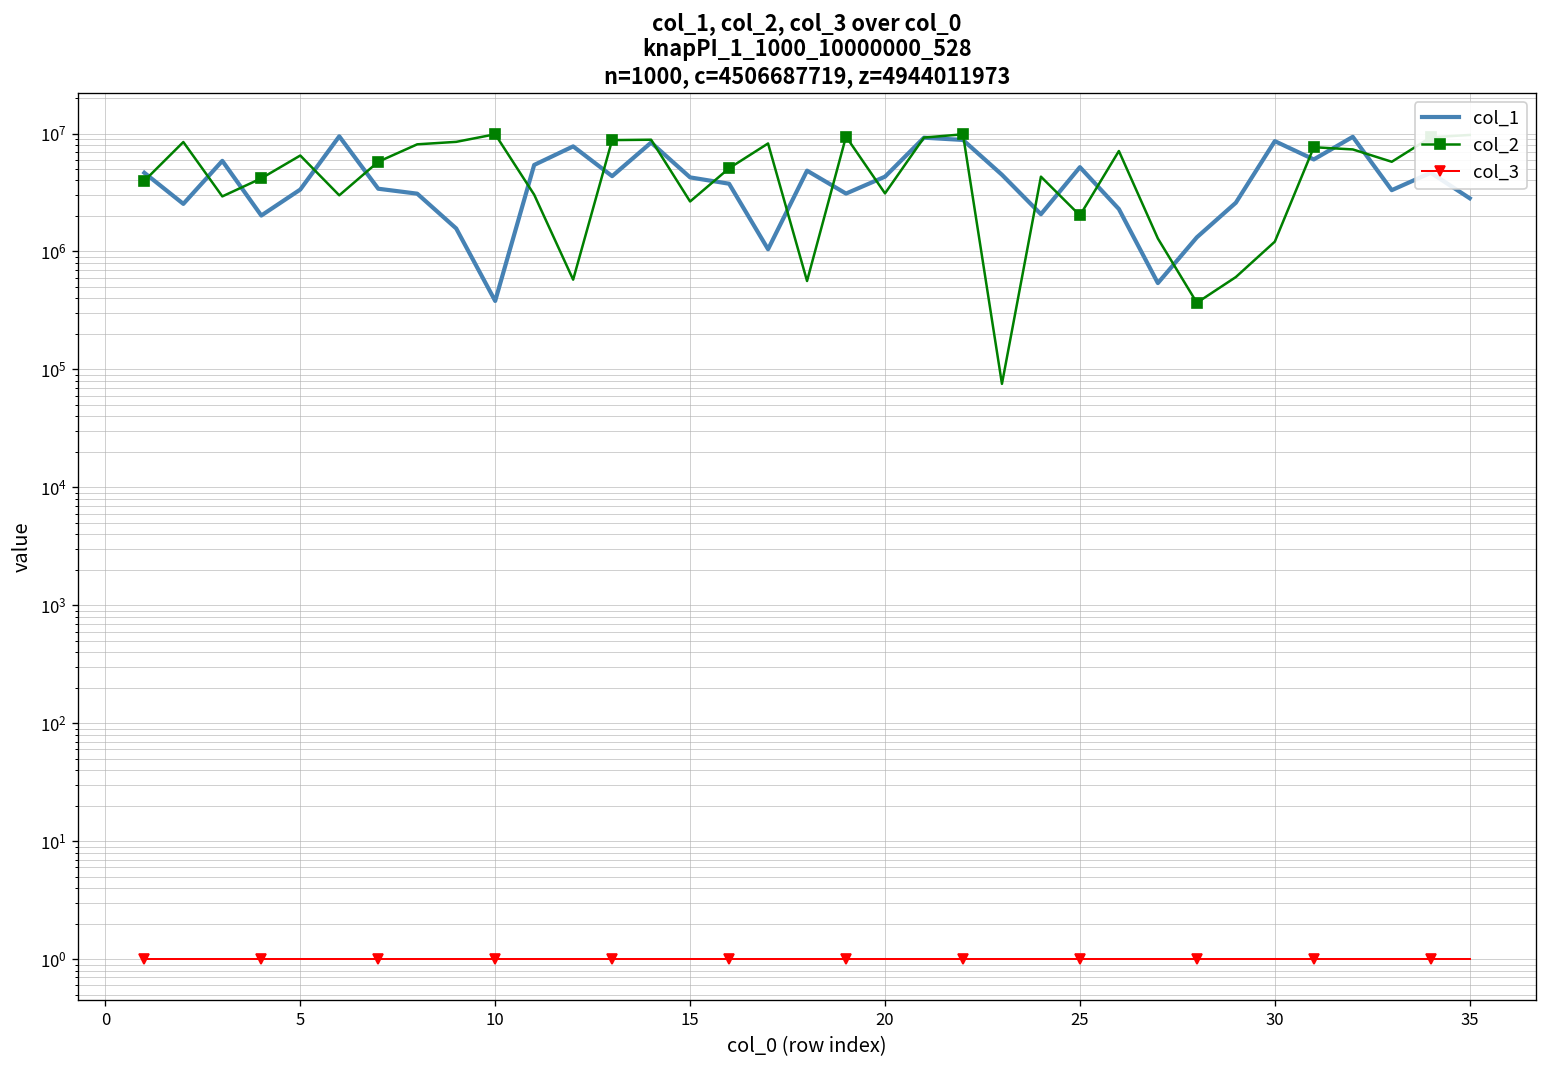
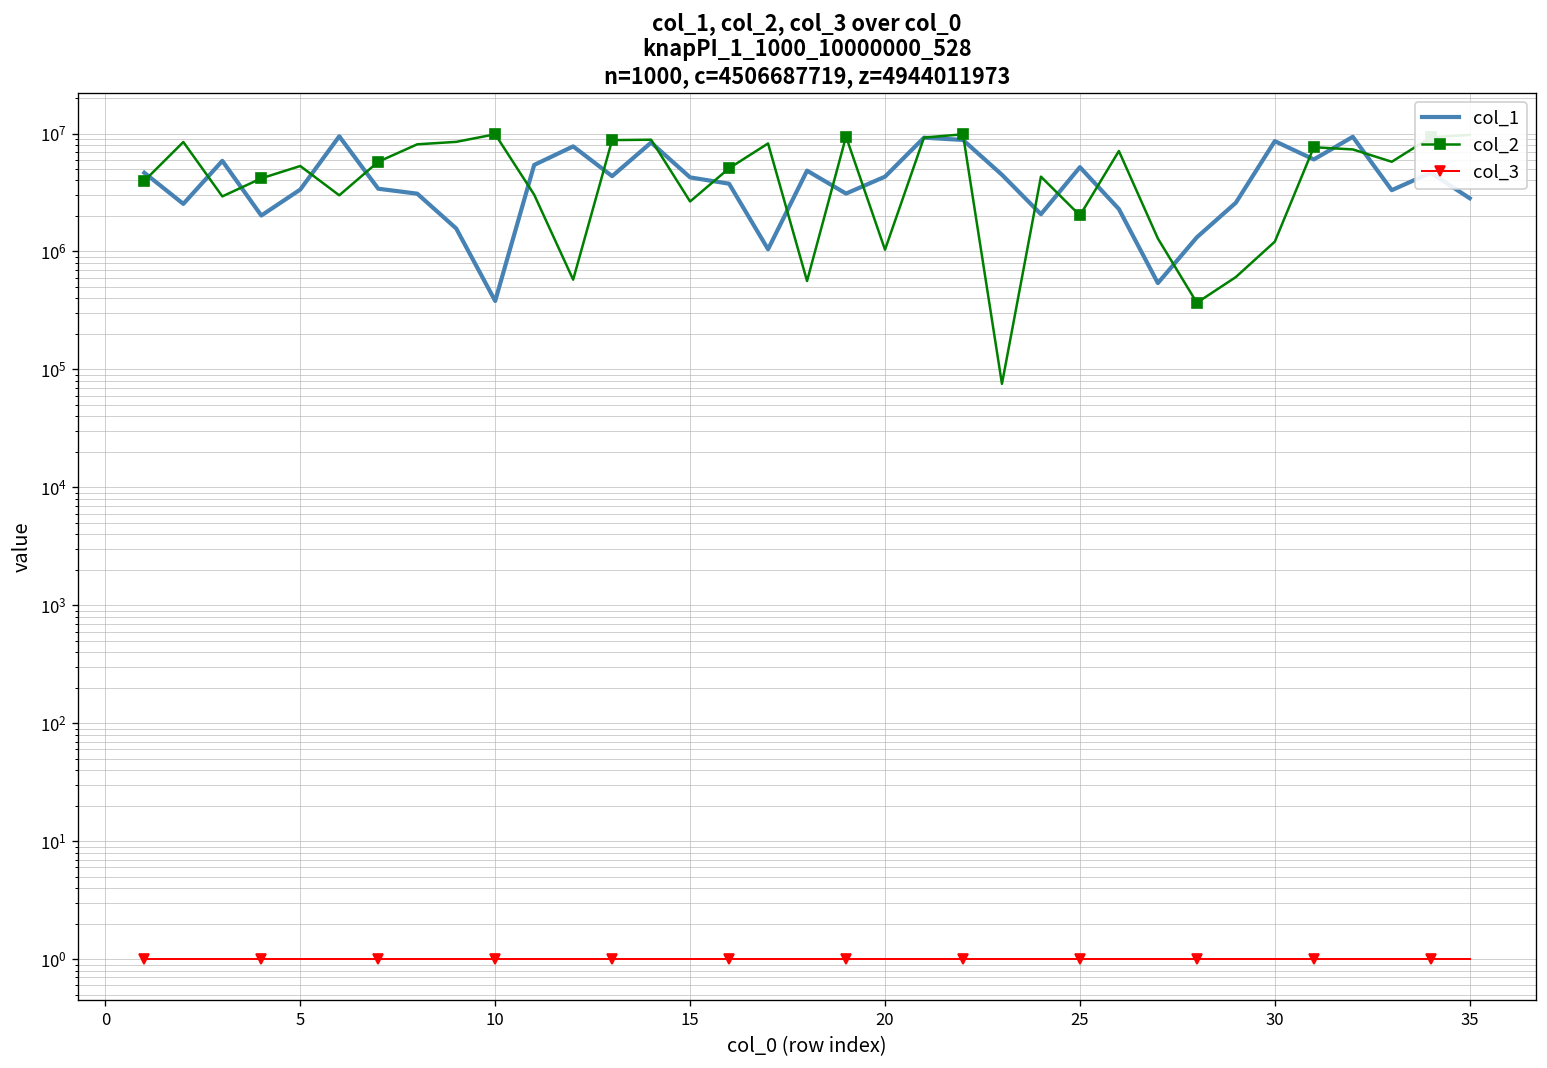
col_2, 5: 7000000 -> 5000000
col_2, 20: 3100000 -> 1000000
